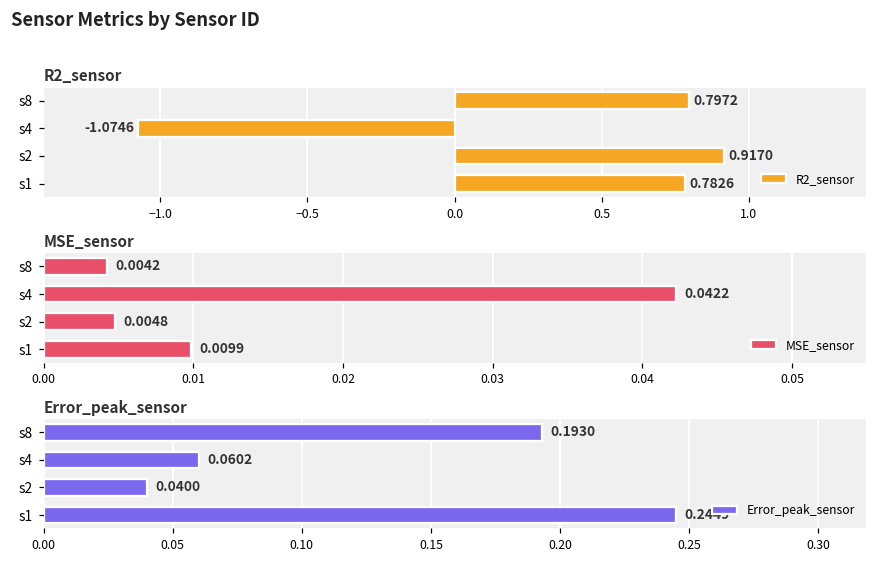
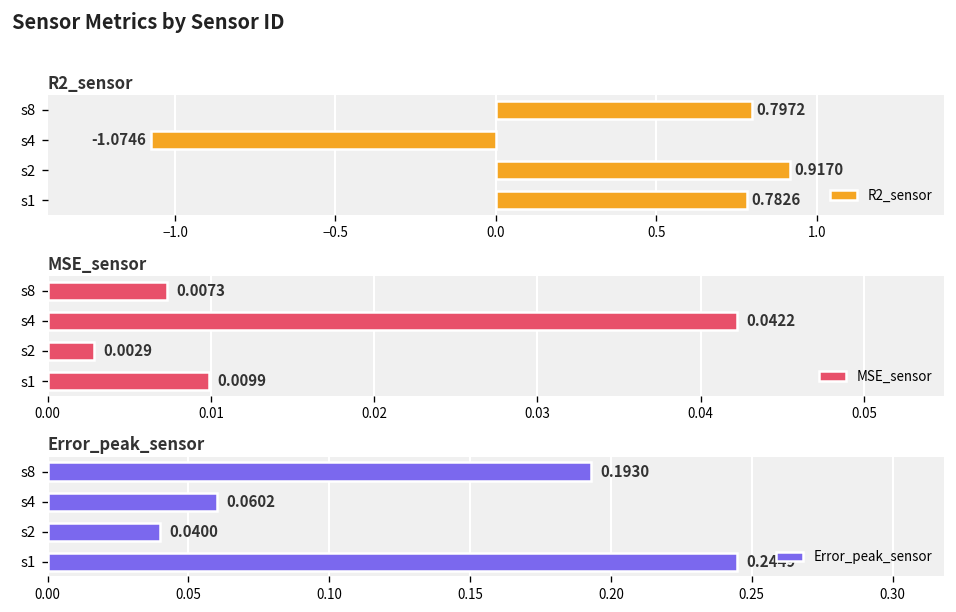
MSE_sensor, s8: 0.0042 -> 0.0073
MSE_sensor, s2: 0.0048 -> 0.0029
